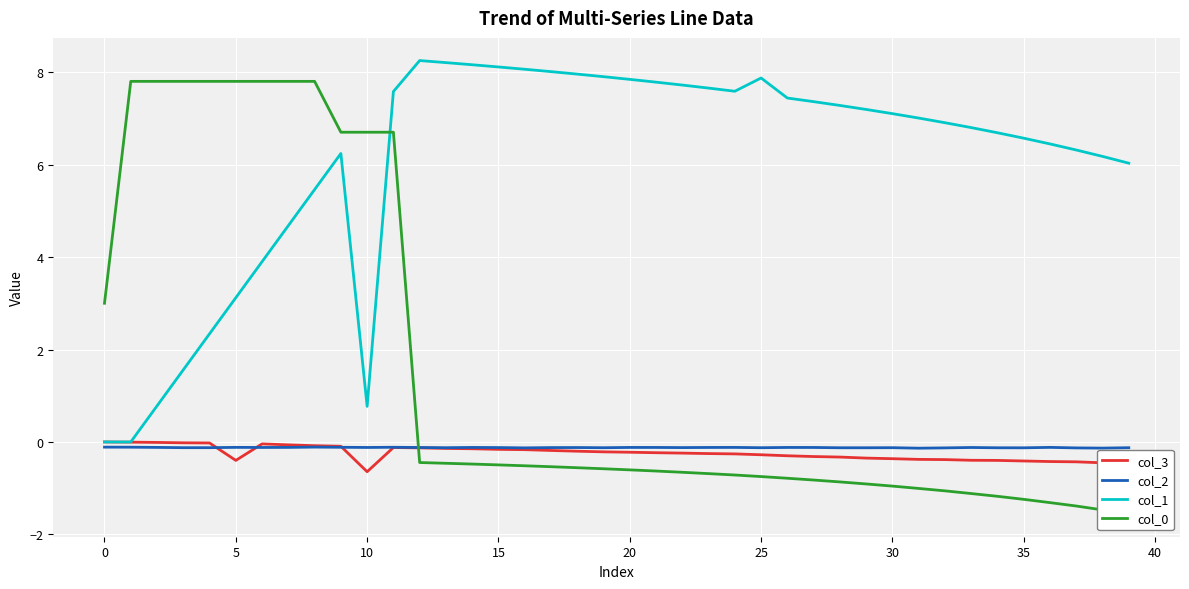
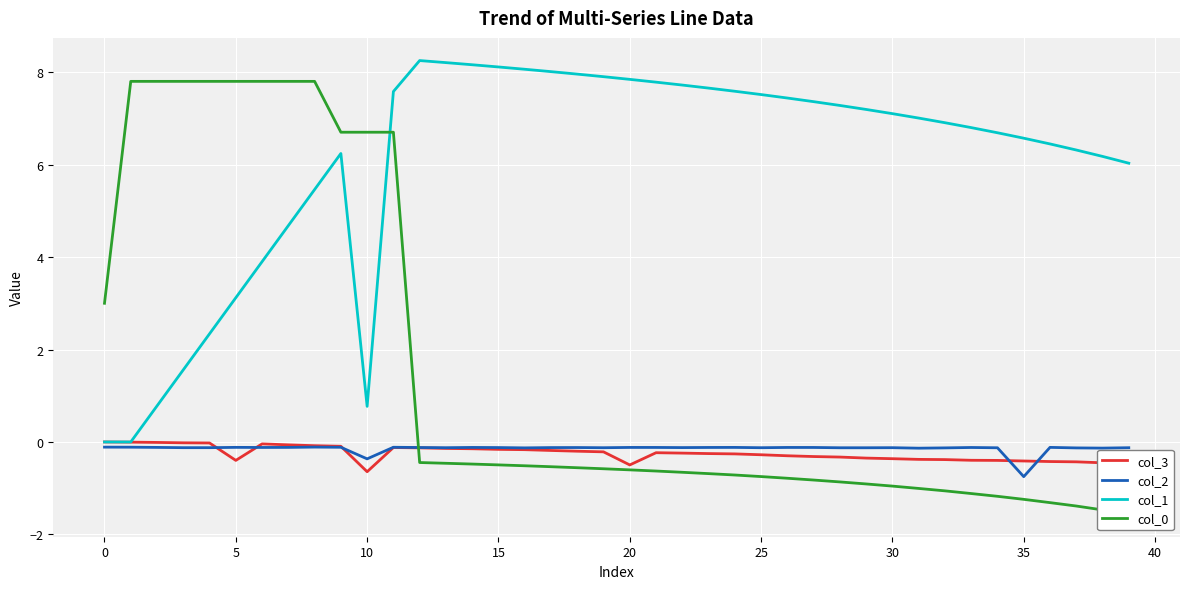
col_2, 10: -0.1 -> -0.4
col_3, 20: -0.2 -> -0.5
col_1, 25: 7.9 -> 7.5
col_2, 35: -0.1 -> -0.8
